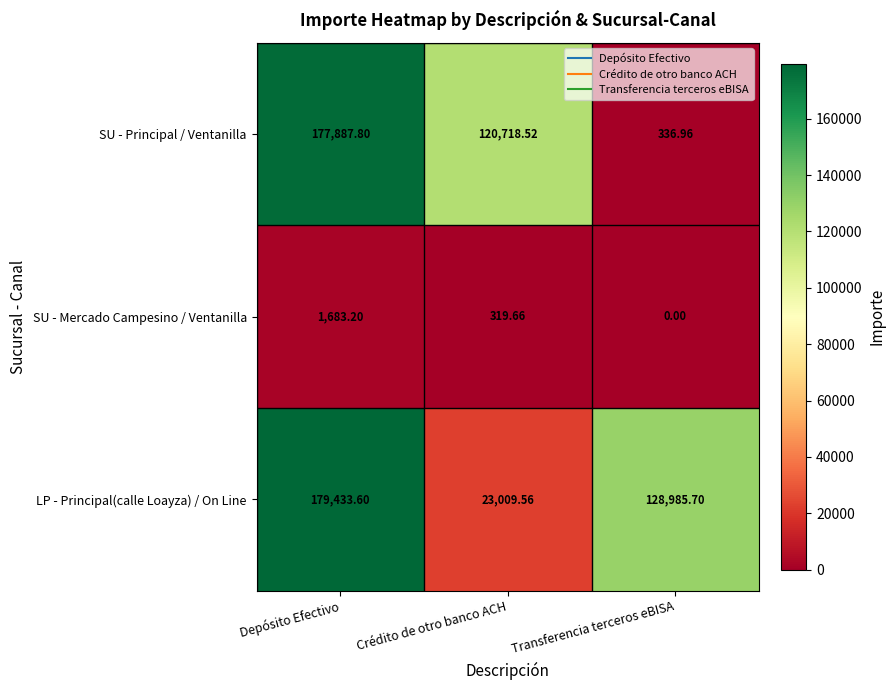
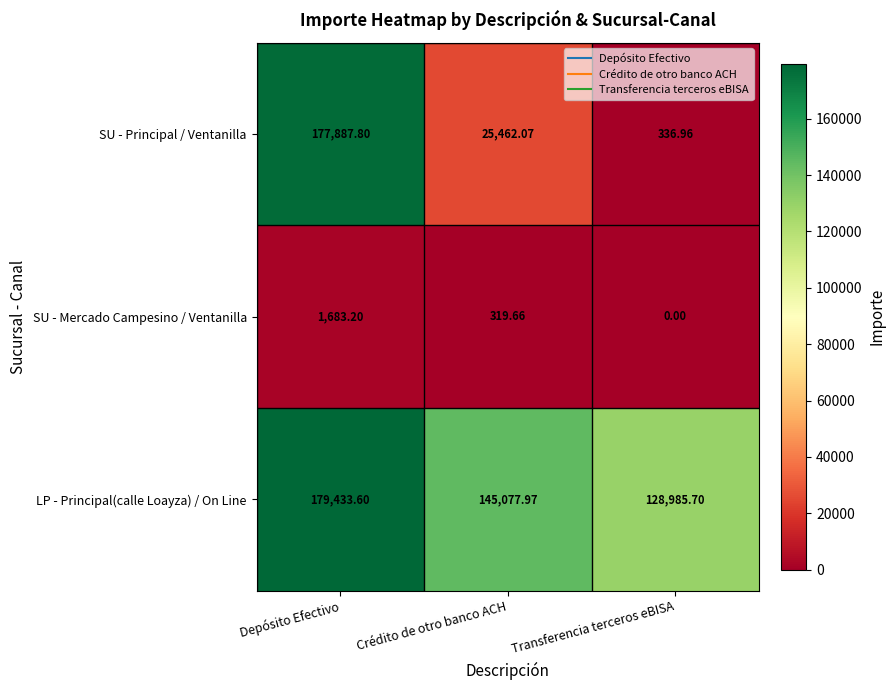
SU - Principal / Ventanilla, Crédito de otro banco ACH: 120,718.52 -> 25,462.07
LP - Principal(calle Loayza) / On Line, Crédito de otro banco ACH: 23,009.56 -> 145,077.97
